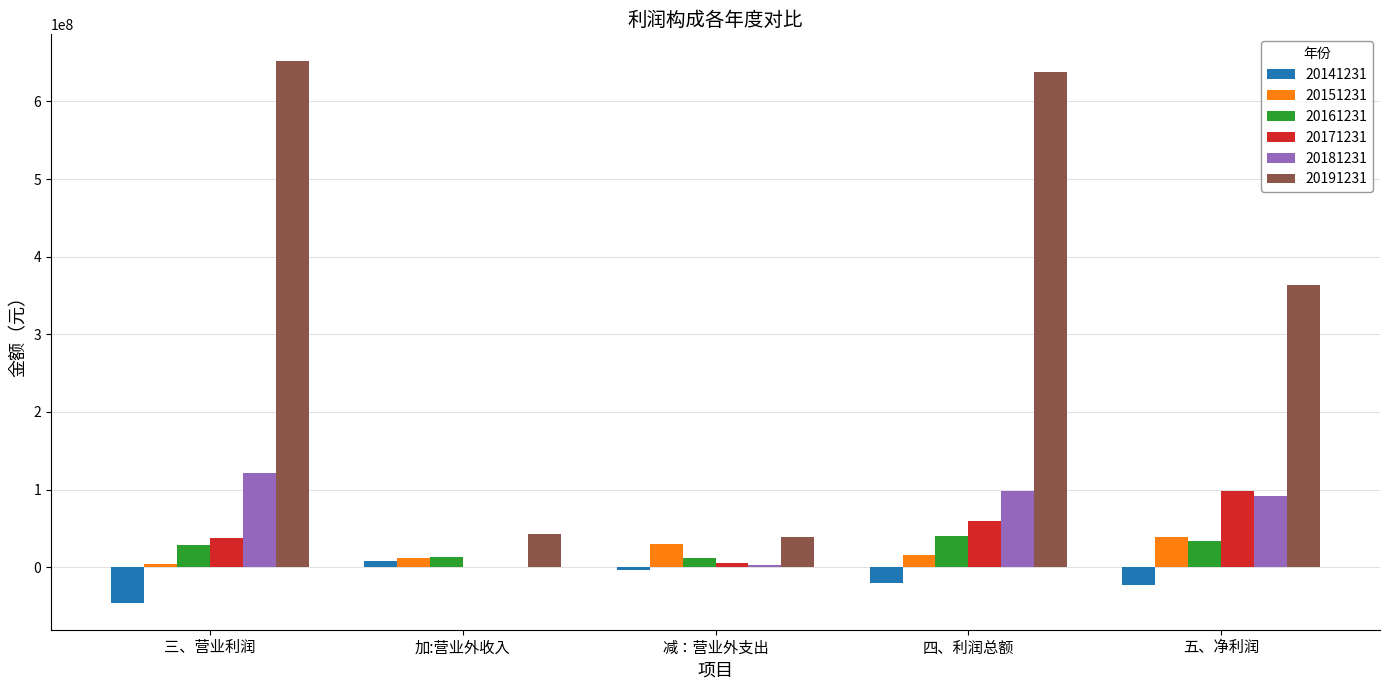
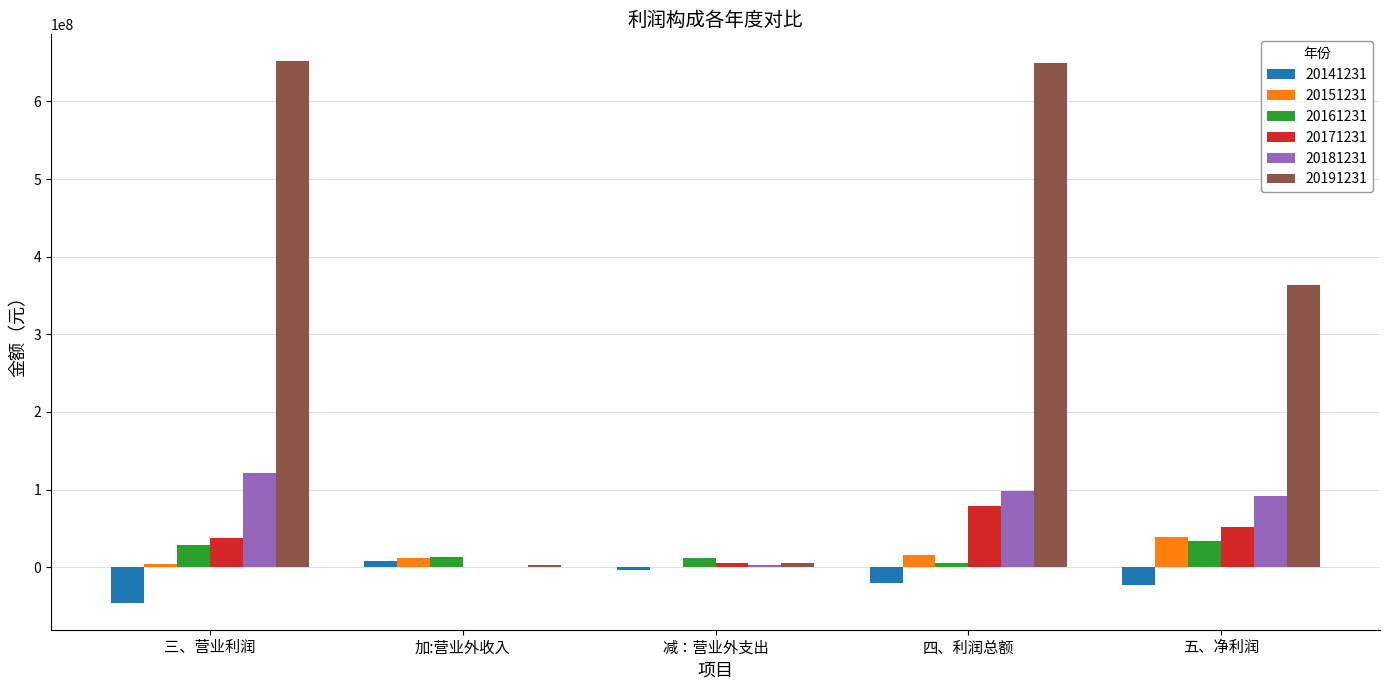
20191231, 加:营业外收入: 40000000 -> 0
20151231, 减：营业外支出: 30000000 -> 0
20191231, 减：营业外支出: 40000000 -> 10000000
20161231, 四、利润总额: 40000000 -> 10000000
20171231, 四、利润总额: 60000000 -> 80000000
20191231, 四、利润总额: 640000000 -> 650000000
20171231, 五、净利润: 100000000 -> 50000000
